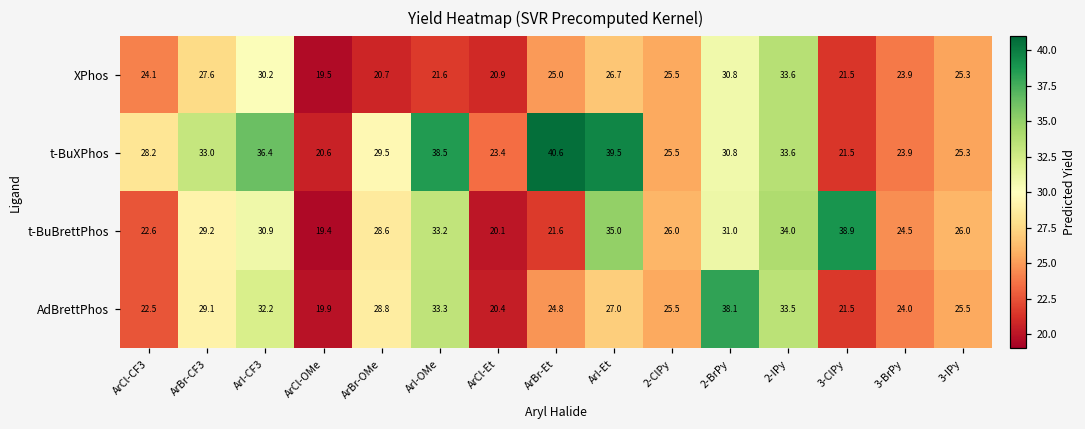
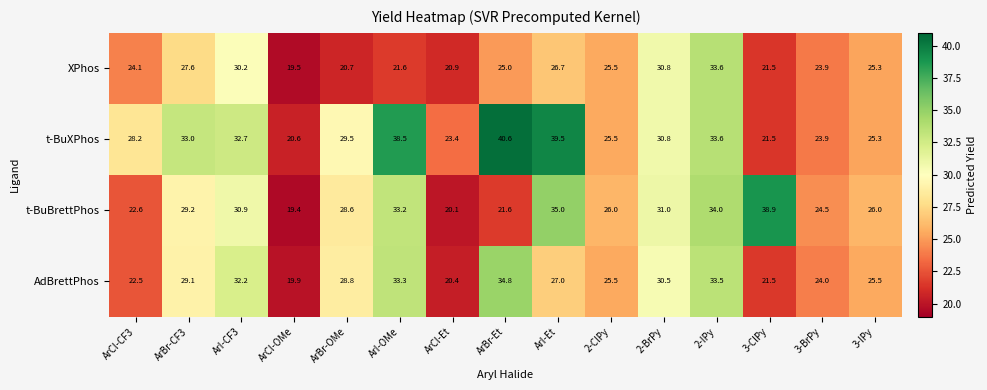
t-BuXPhos, ArI-CF3: 36.4 -> 32.7
AdBrettPhos, ArBr-Et: 24.8 -> 34.8
AdBrettPhos, 2-BrPy: 38.1 -> 30.5
